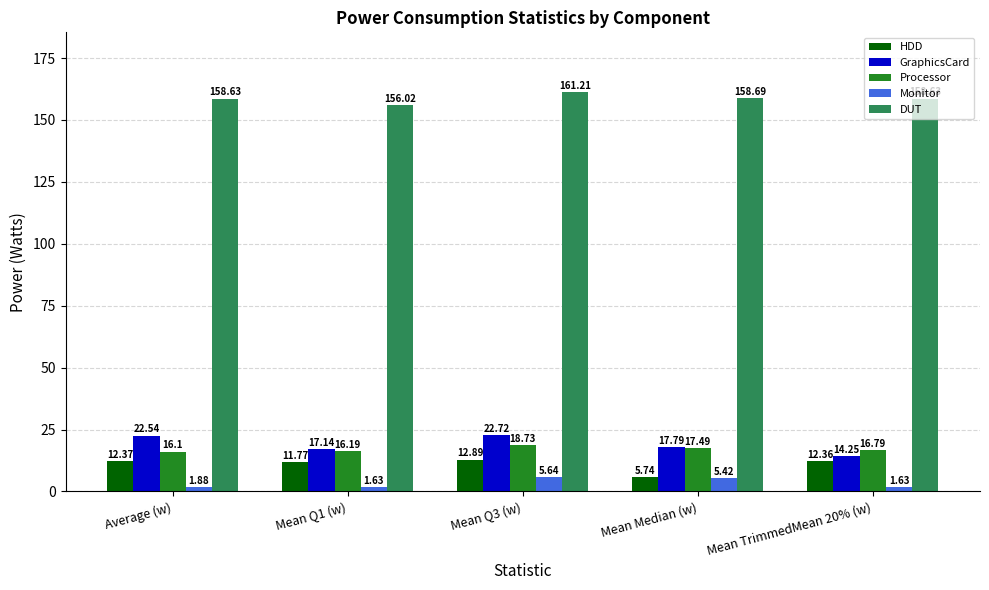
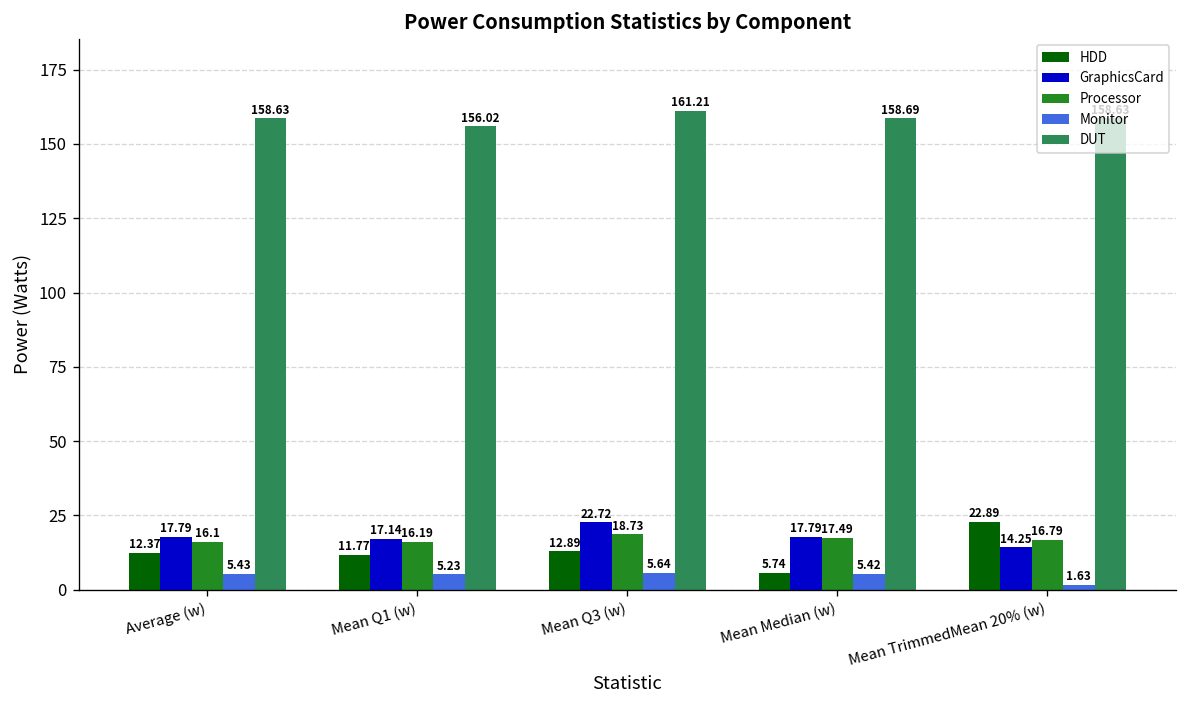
GraphicsCard, Average (w): 22.54 -> 17.79
Monitor, Average (w): 1.88 -> 5.43
Monitor, Mean Q1 (w): 1.63 -> 5.23
HDD, Mean TrimmedMean 20% (w): 12.36 -> 22.89
